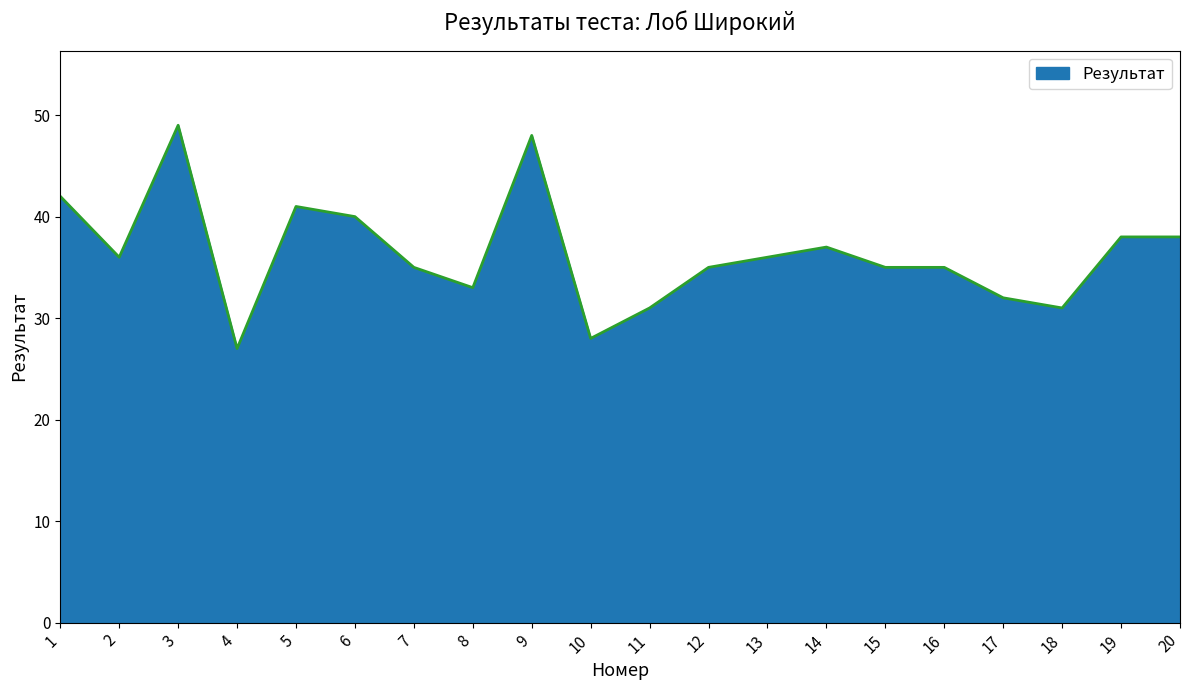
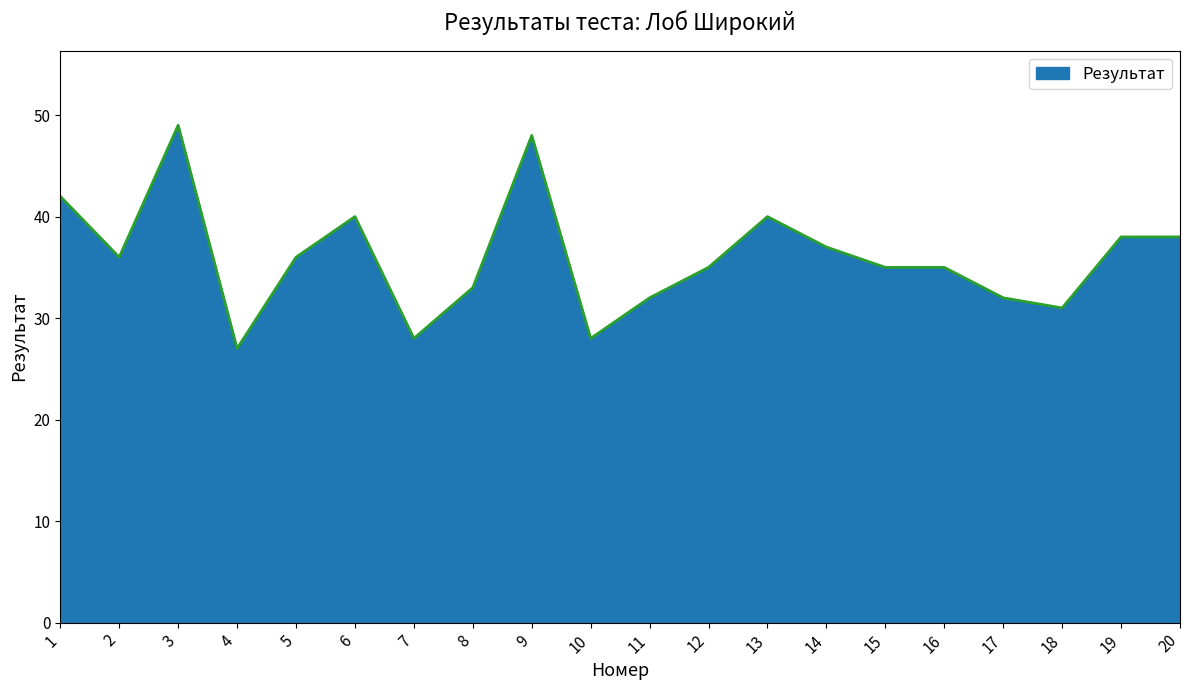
5: 41 -> 36
7: 35 -> 28
11: 31 -> 32
13: 36 -> 40
